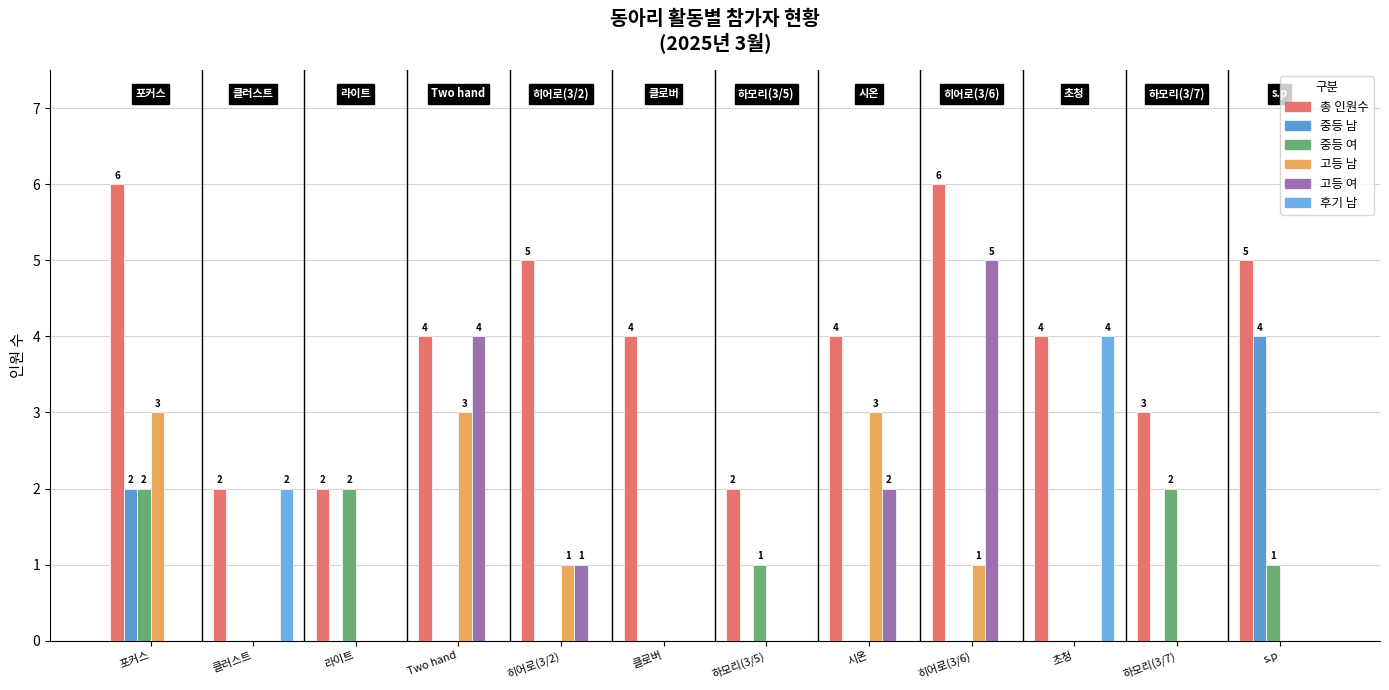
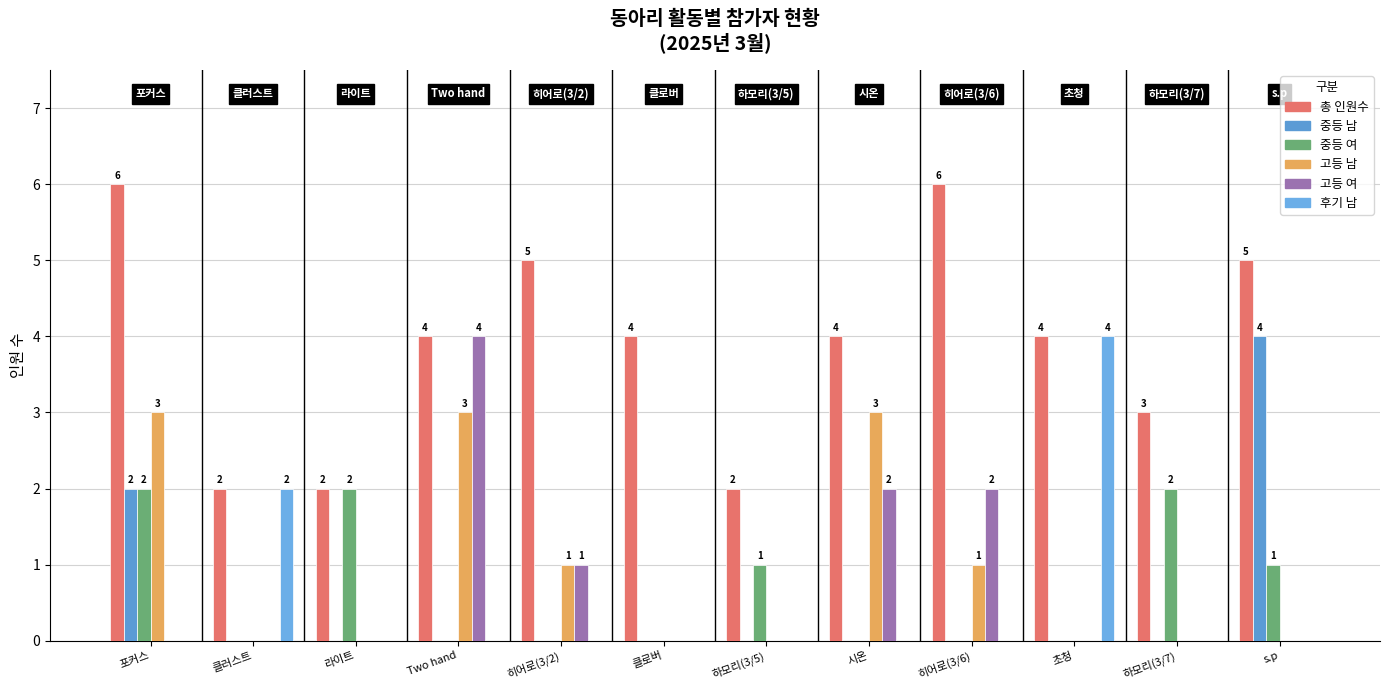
고등 여, 히어로(3/6): 5 -> 2
